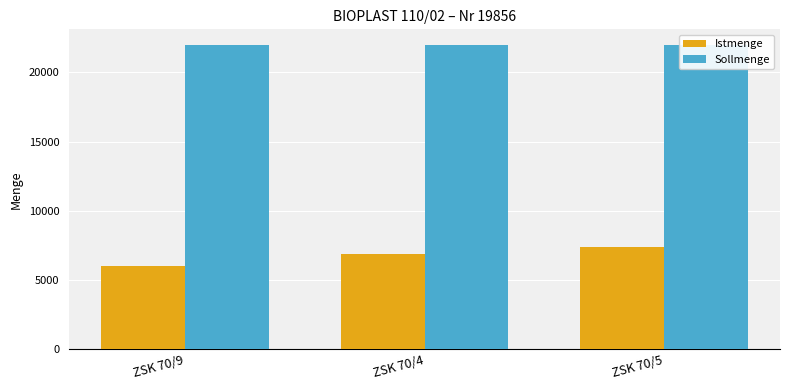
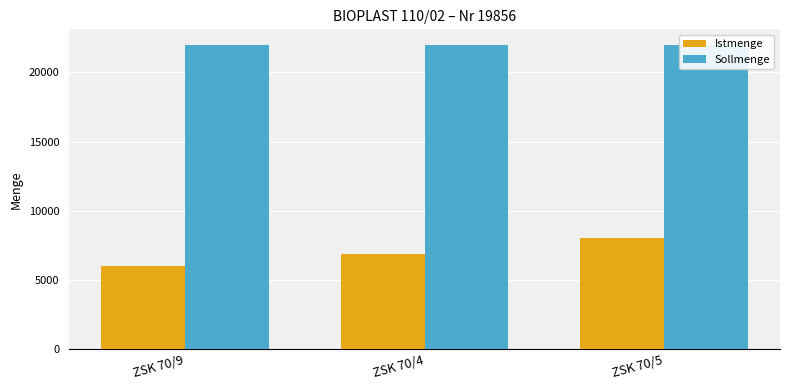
Istmenge, ZSK 70/5: 7400 -> 8000
